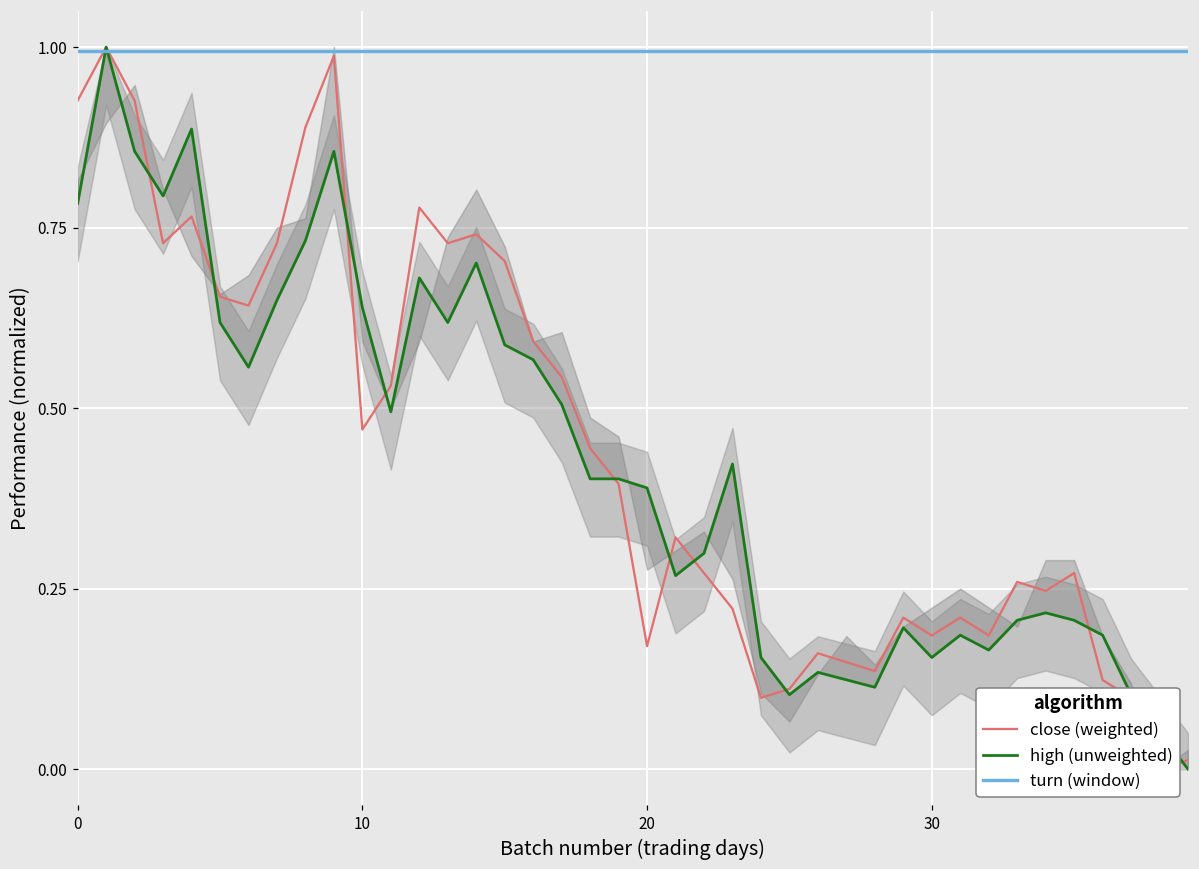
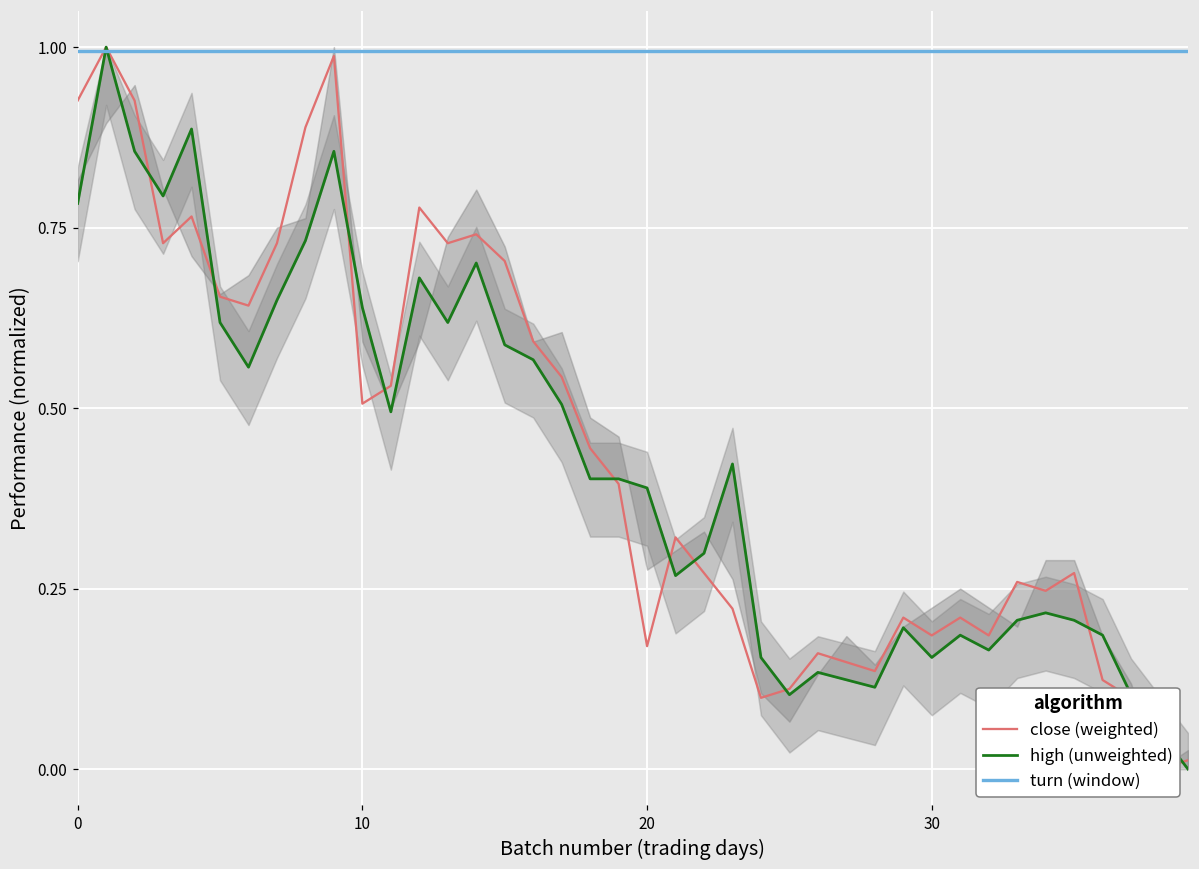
close (weighted), 10: 0.47 -> 0.51
